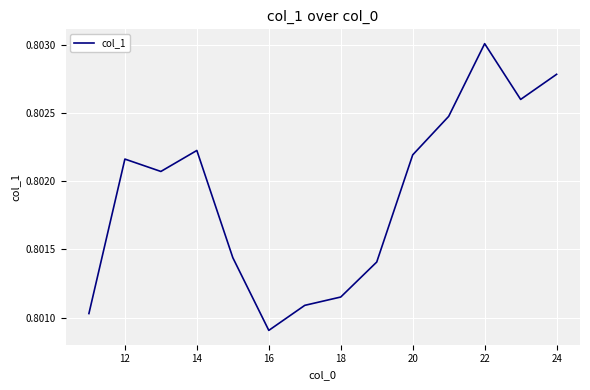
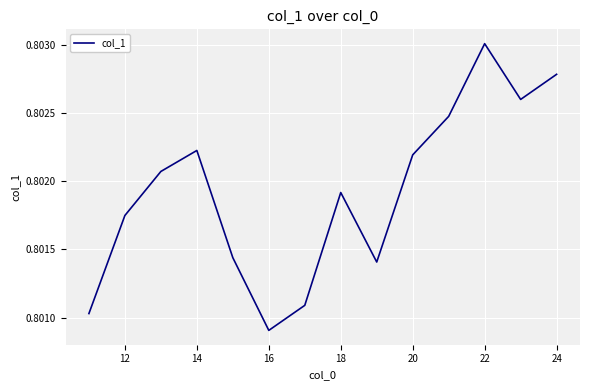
12: 0.80216 -> 0.80175
18: 0.80115 -> 0.80192
